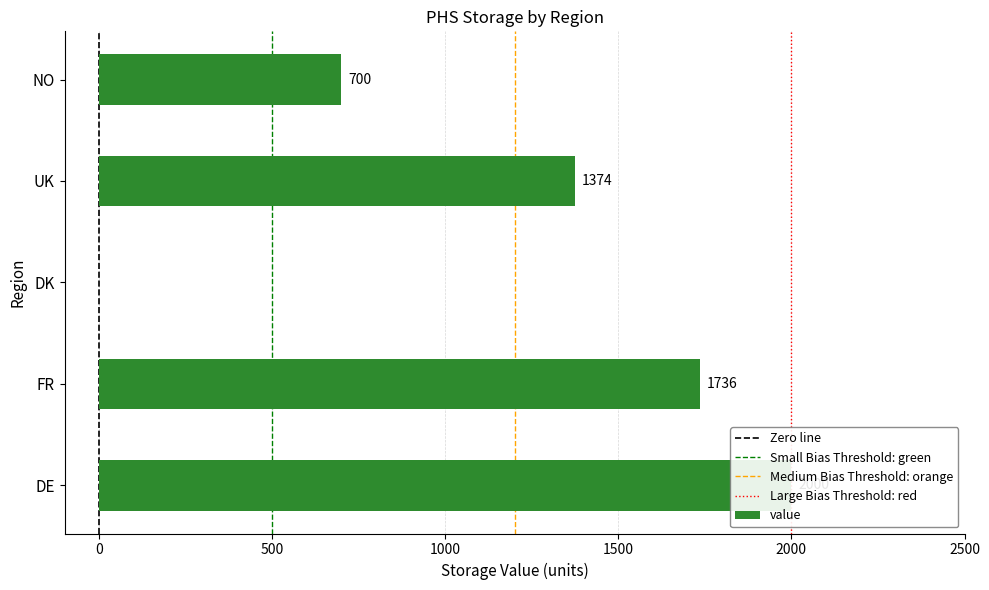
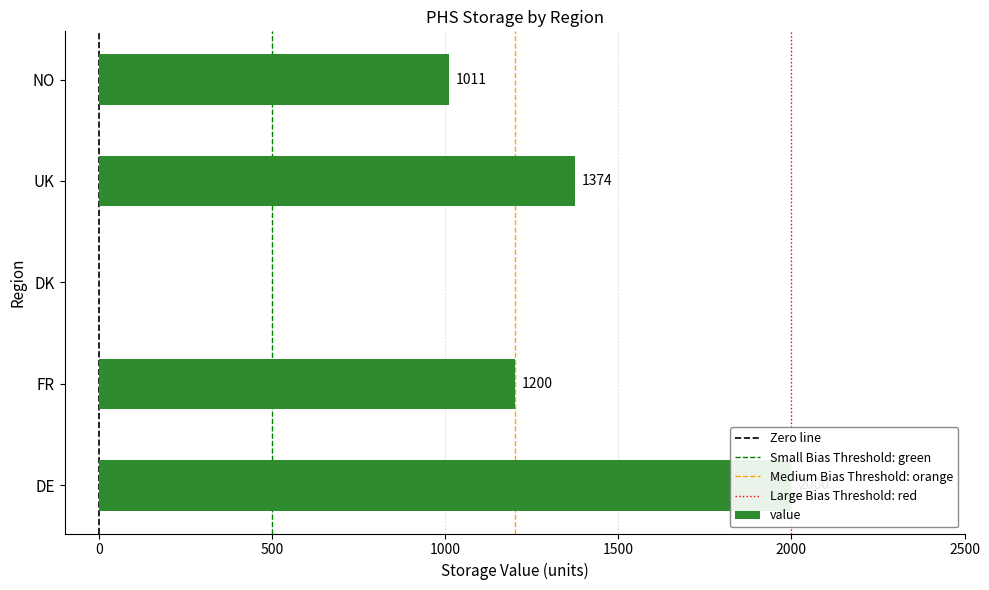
NO: 700 -> 1011
FR: 1736 -> 1200
